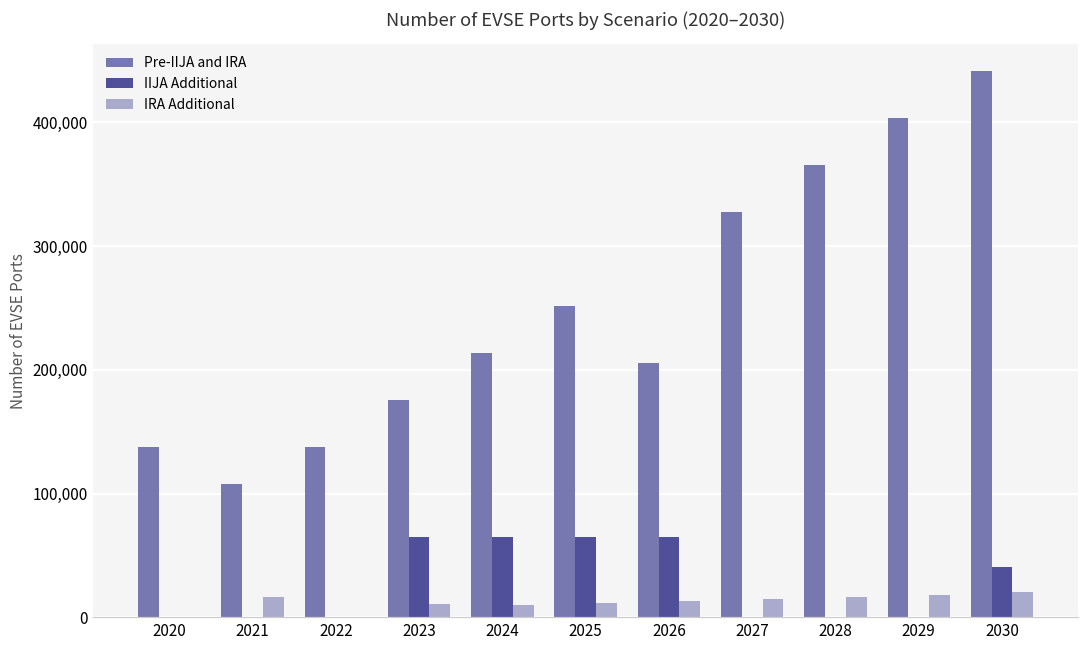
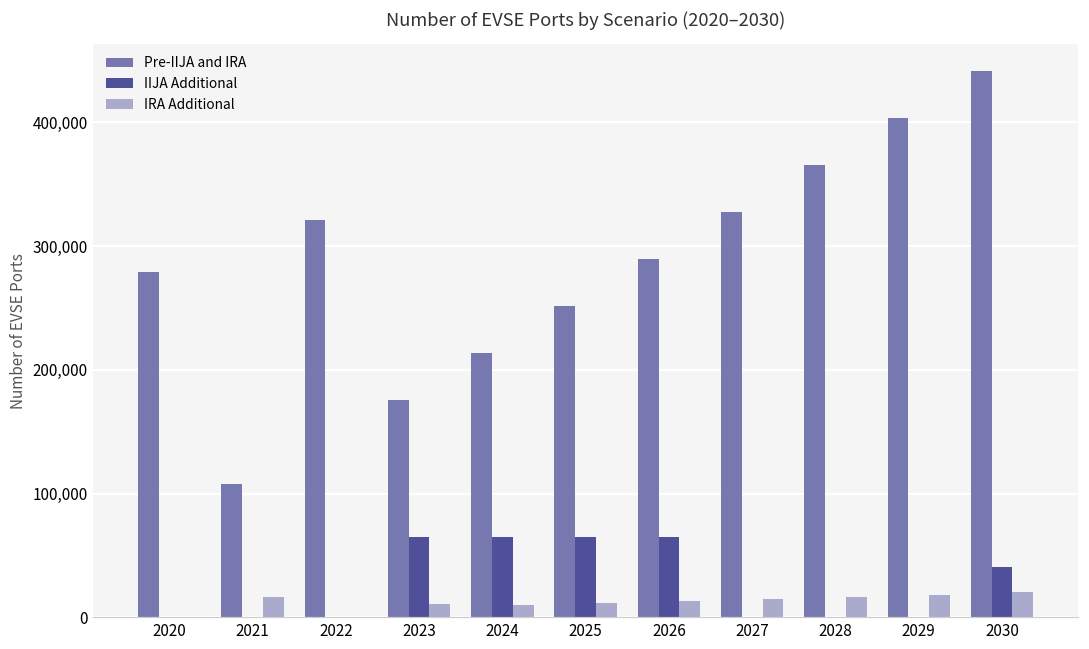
Pre-IIJA and IRA, 2020: 138,000 -> 279,000
Pre-IIJA and IRA, 2022: 138,000 -> 321,000
Pre-IIJA and IRA, 2026: 206,000 -> 290,000
